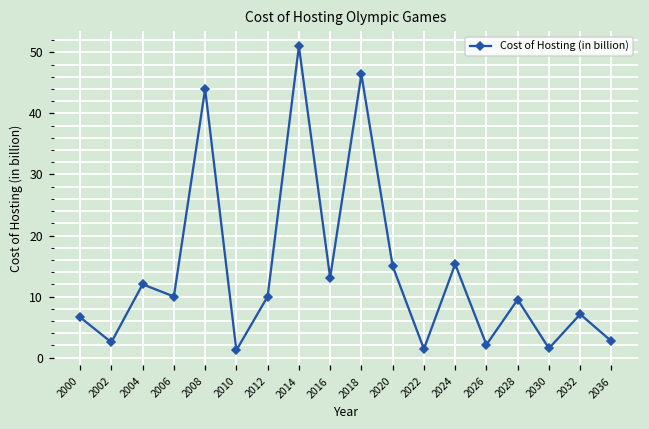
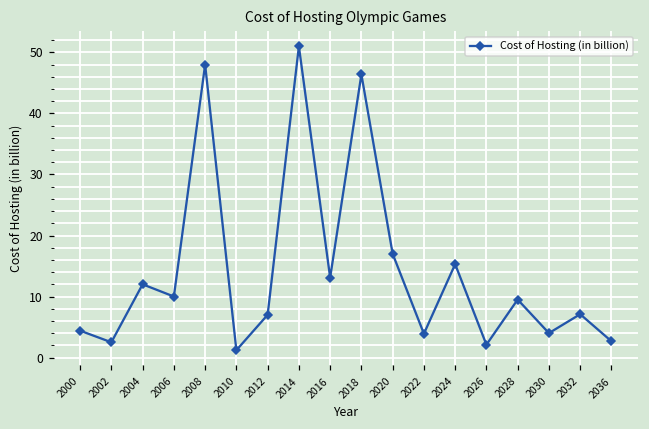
2000: 7 -> 4
2008: 44 -> 48
2012: 10 -> 7
2020: 15 -> 17
2022: 1 -> 4
2030: 2 -> 4
